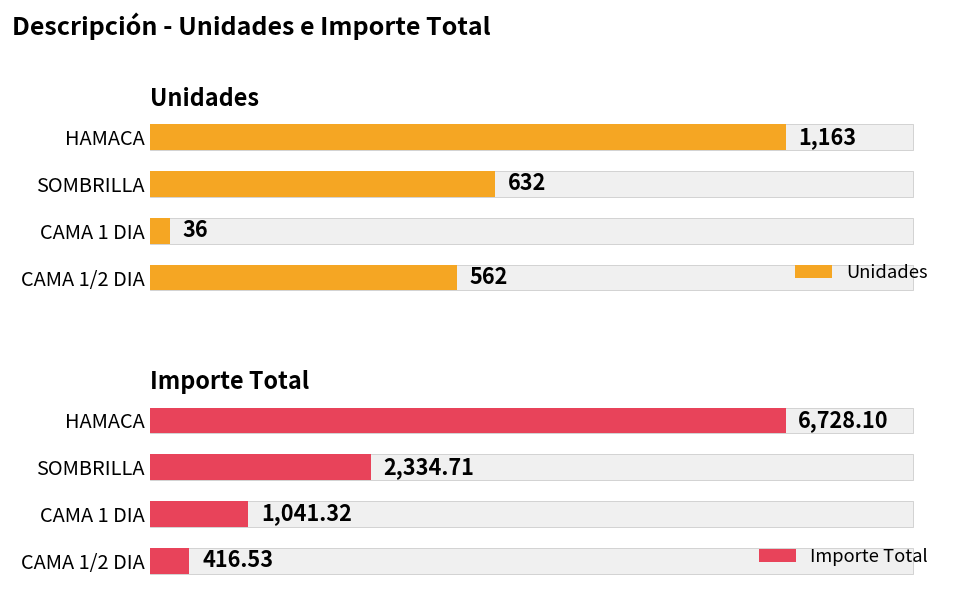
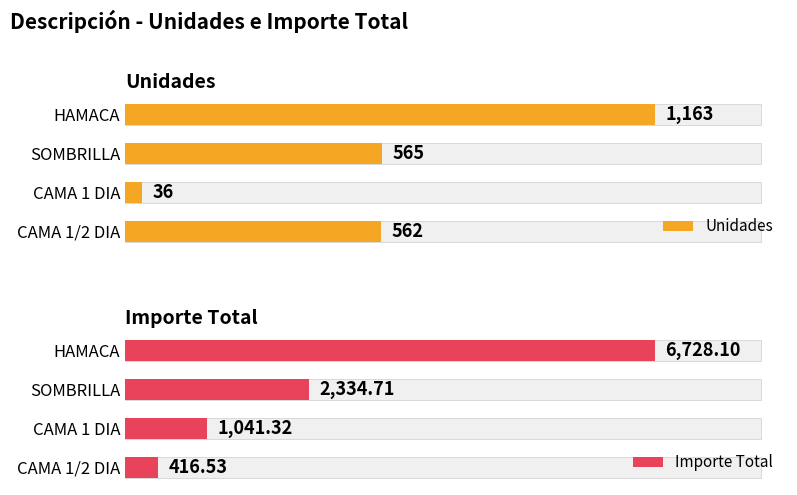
Unidades, SOMBRILLA: 632 -> 565
